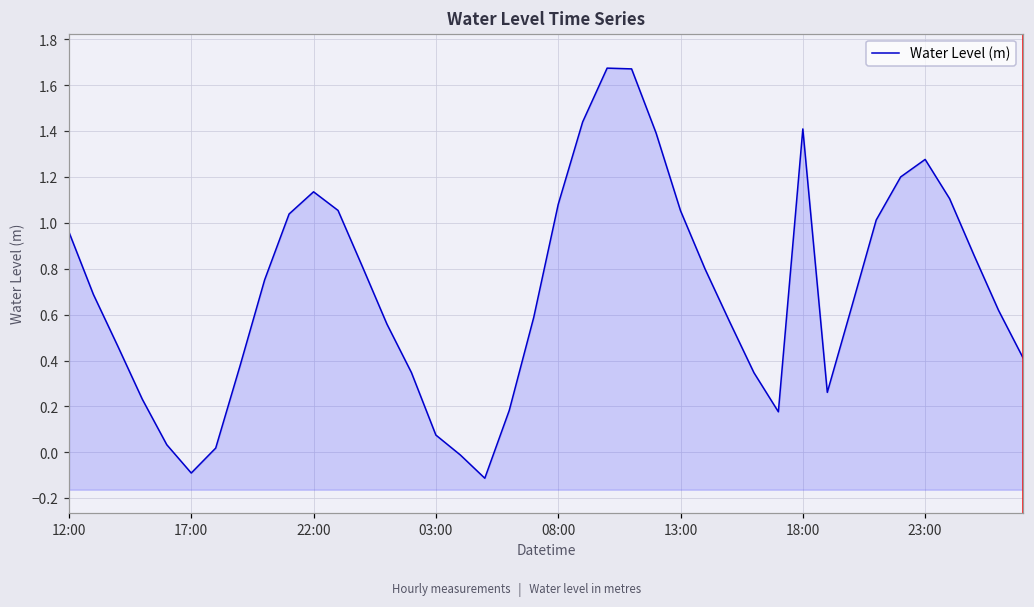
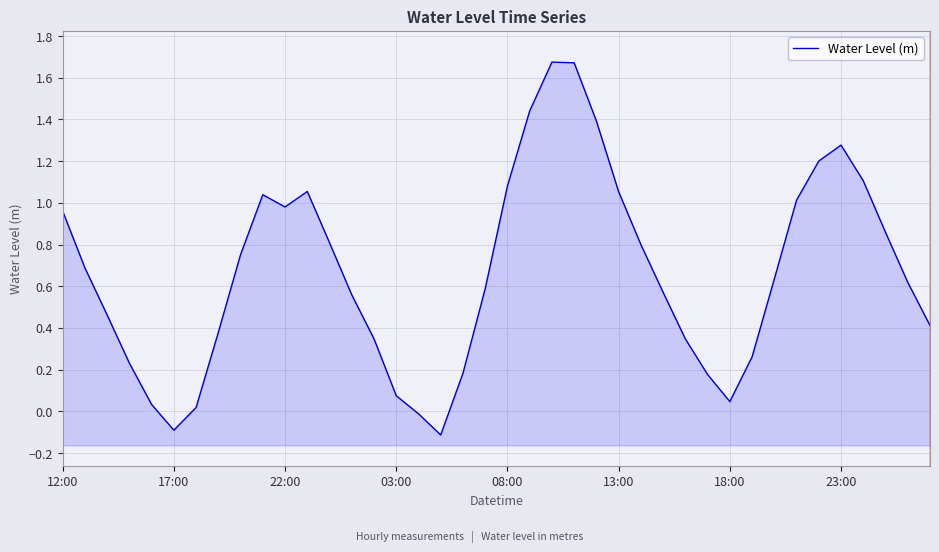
22:00: 1.14 -> 0.98
18:00: 1.41 -> 0.05
